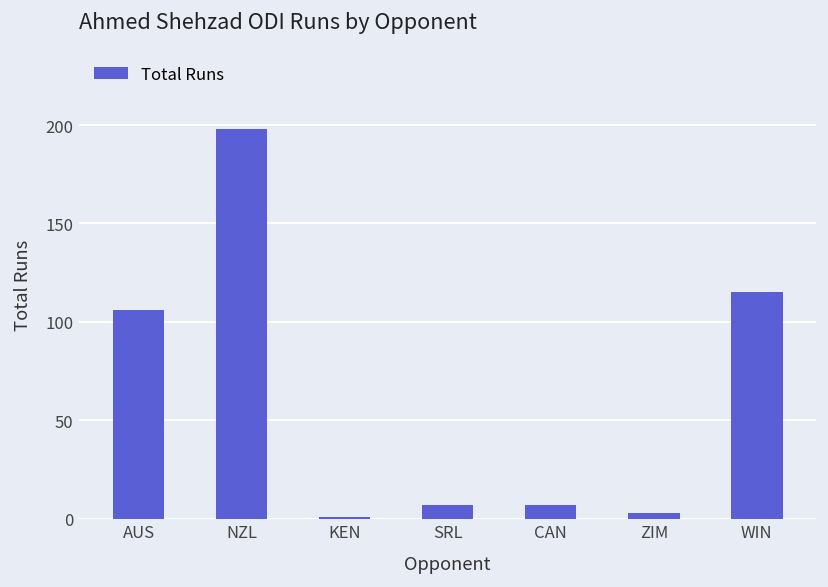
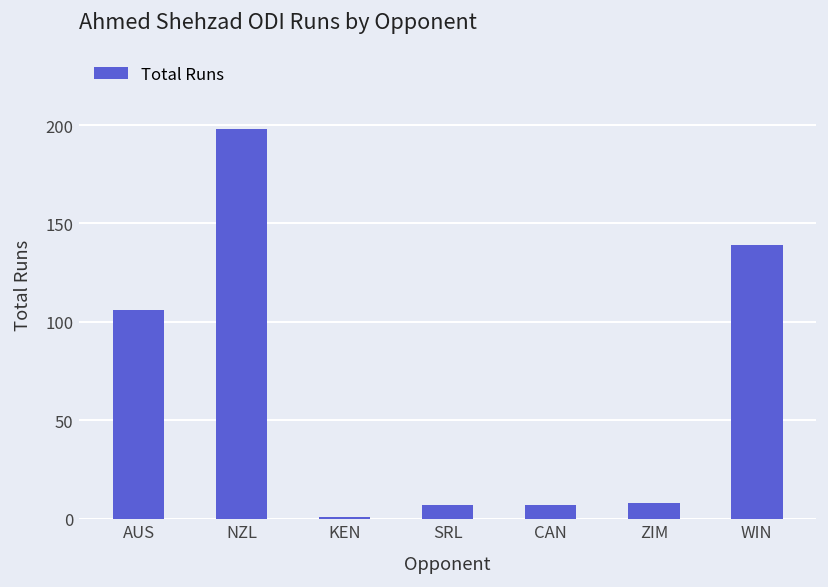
ZIM: 3 -> 8
WIN: 115 -> 139
